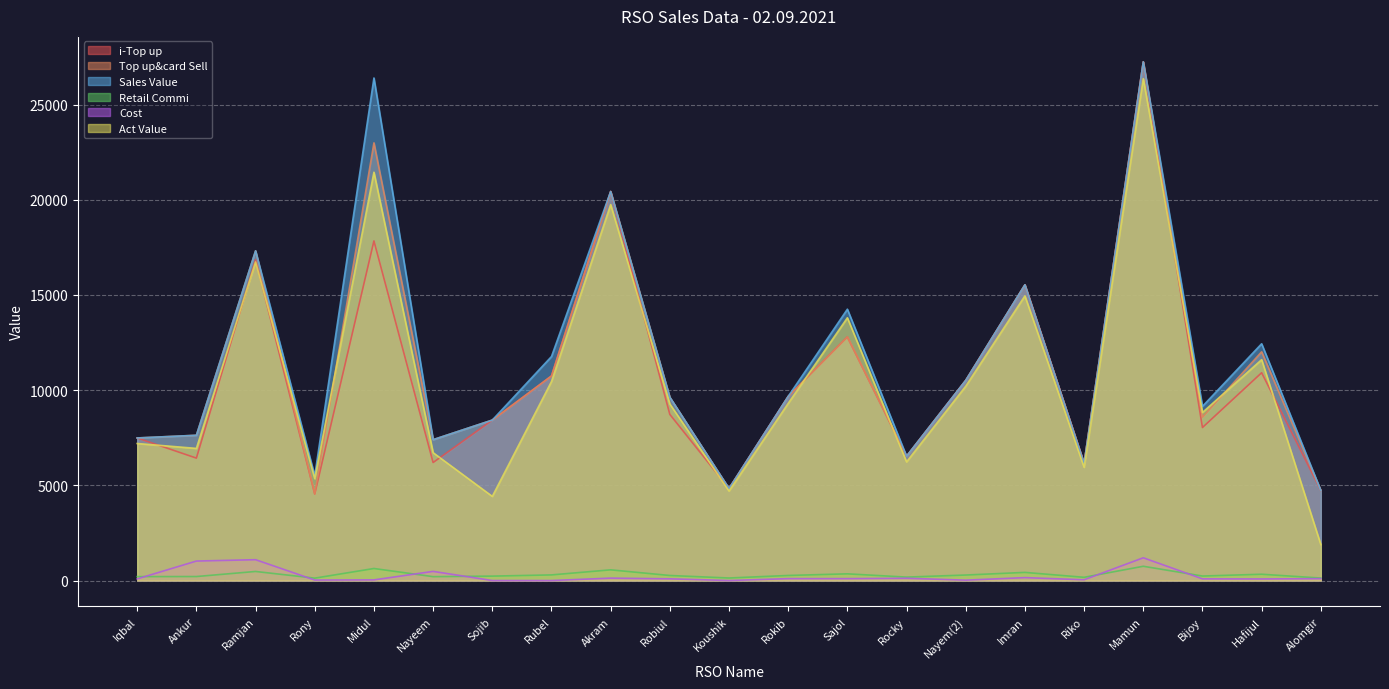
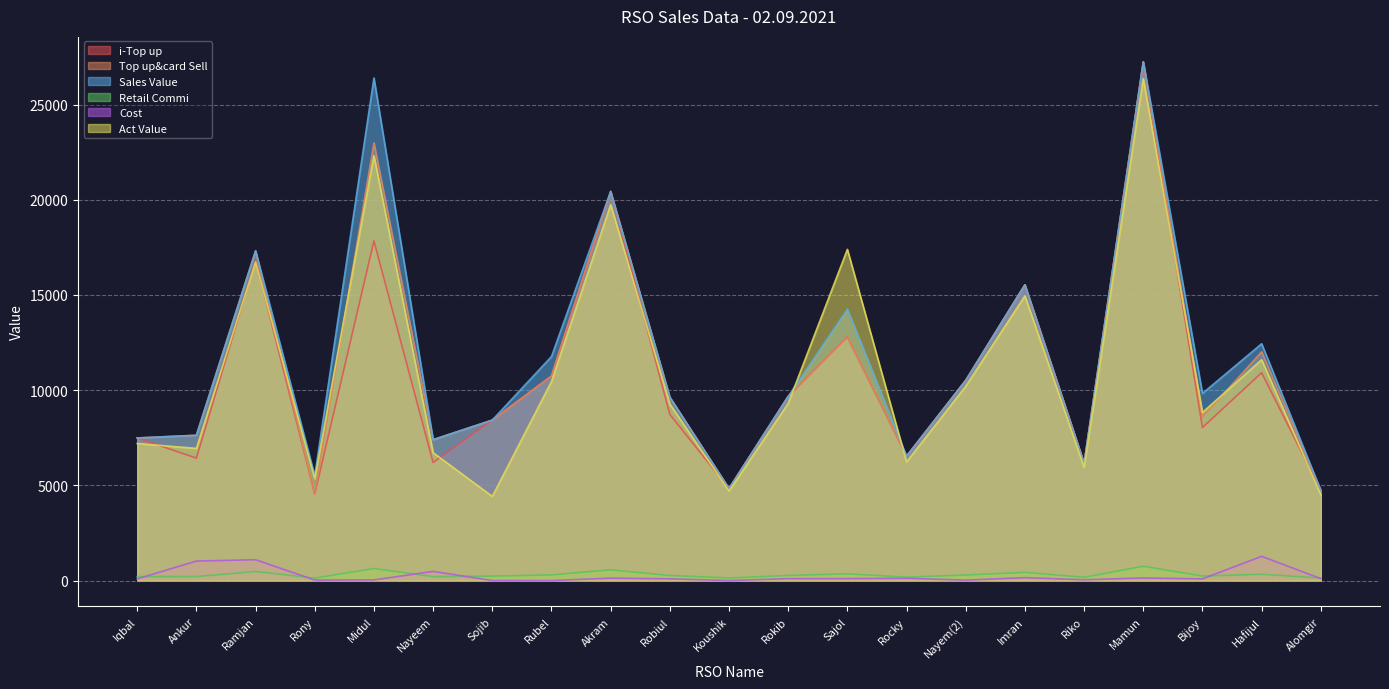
Act Value, Midul: 21400 -> 22300
Act Value, Sajol: 13800 -> 17400
Cost, Mamun: 1200 -> 100
Sales Value, Bijoy: 9100 -> 9800
Cost, Hafijul: 100 -> 1300
Act Value, Alomgir: 1900 -> 4500
